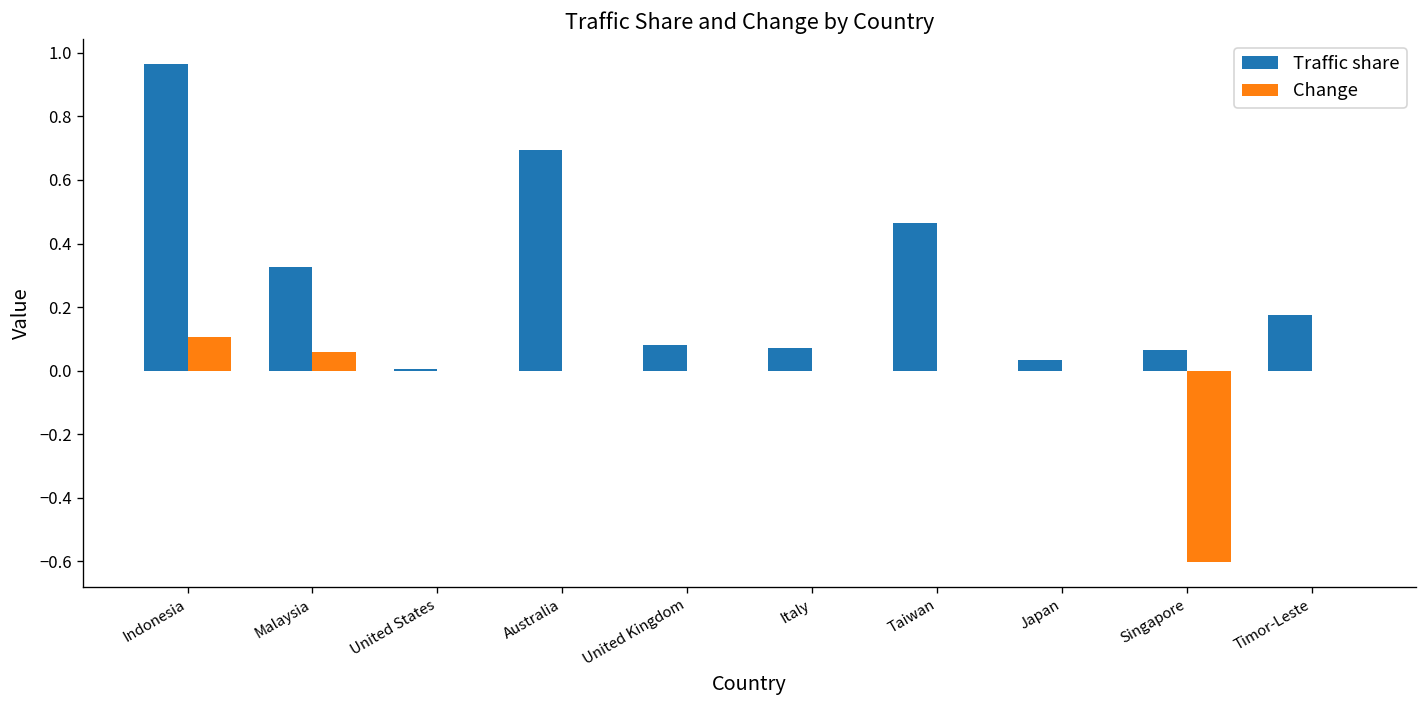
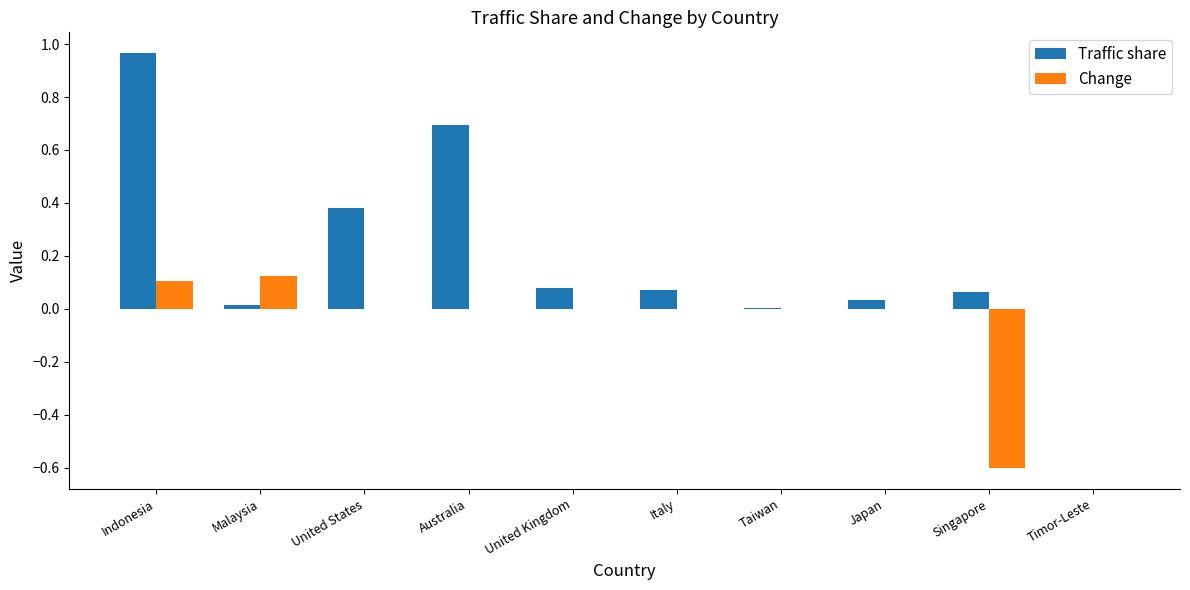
Traffic share, Malaysia: 0.33 -> 0.02
Change, Malaysia: 0.06 -> 0.12
Traffic share, United States: 0.01 -> 0.38
Traffic share, Taiwan: 0.47 -> 0.00
Traffic share, Timor-Leste: 0.17 -> 0.00
